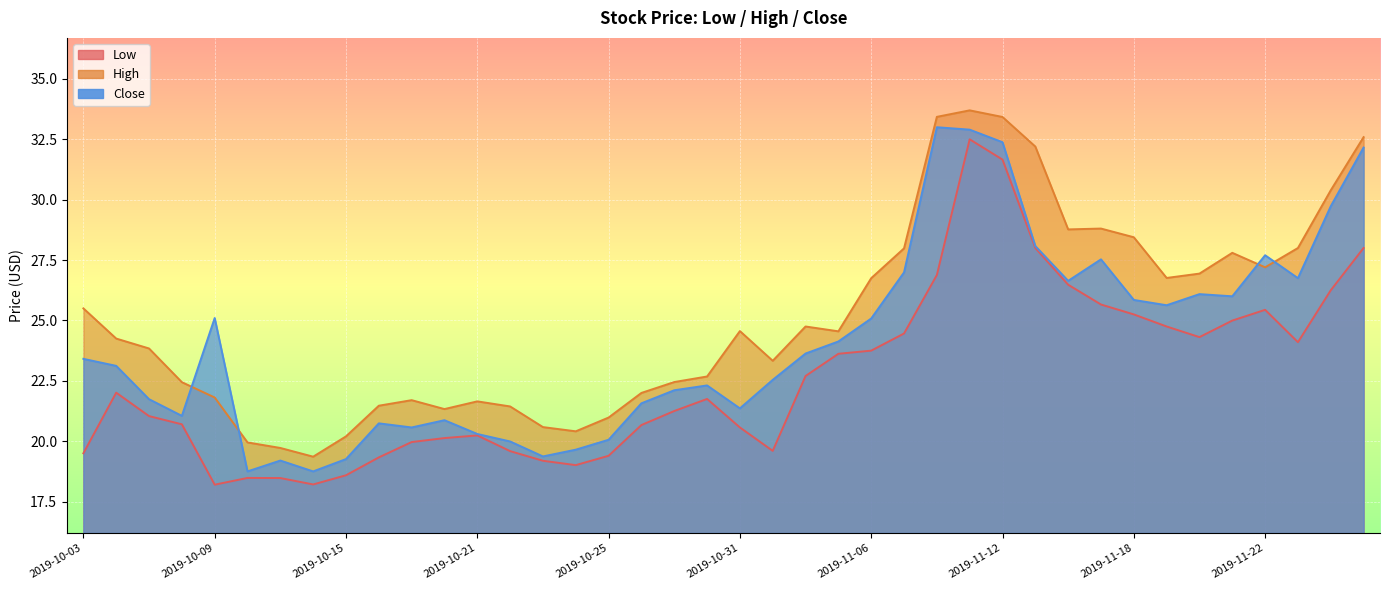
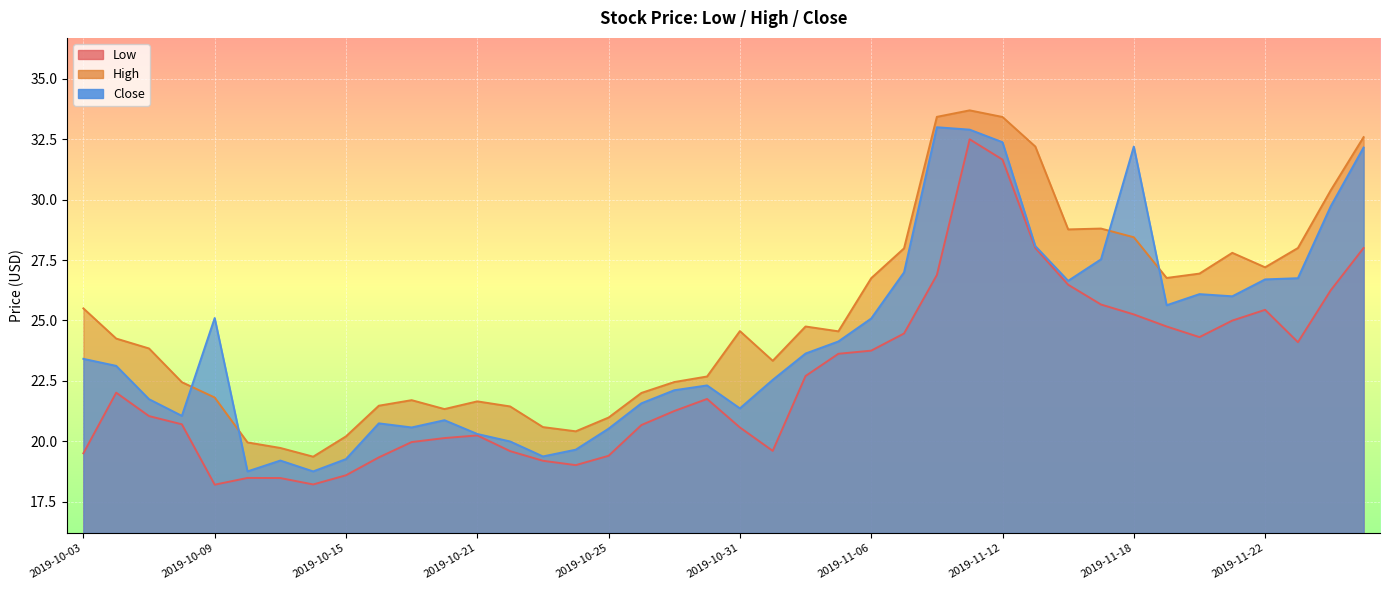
Close, 2019-10-25: 20.1 -> 20.5
Close, 2019-11-18: 25.9 -> 32.2
Close, 2019-11-22: 27.7 -> 26.7
